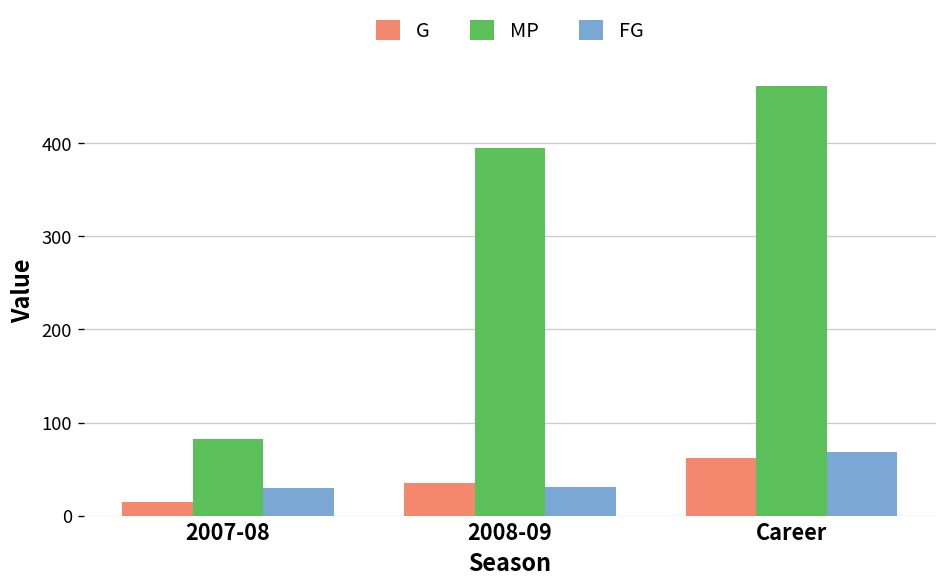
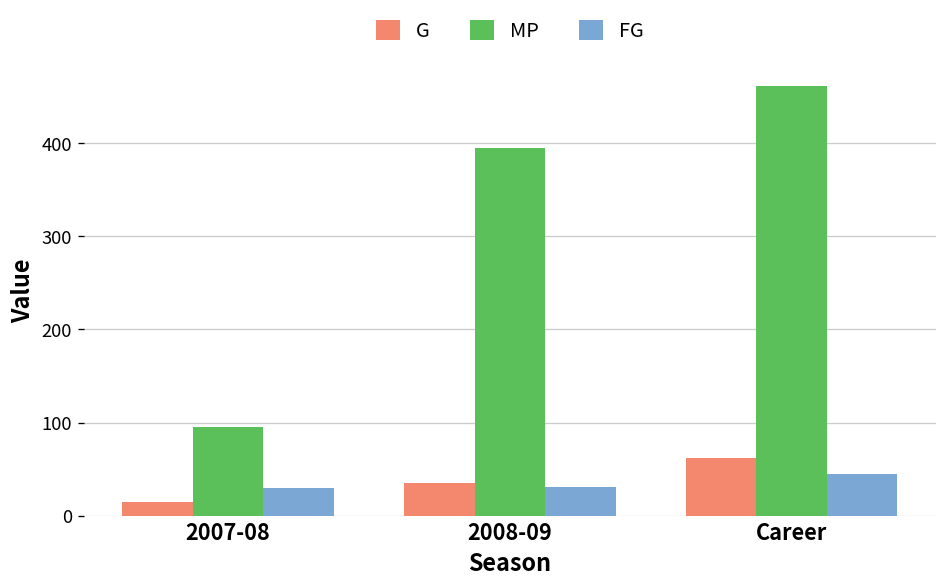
MP, 2007-08: 80 -> 100
FG, Career: 70 -> 50
